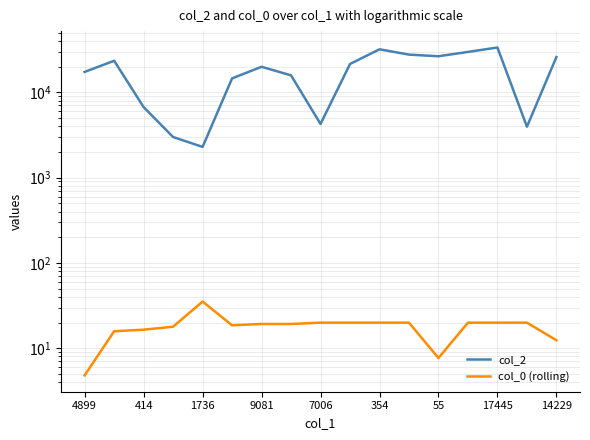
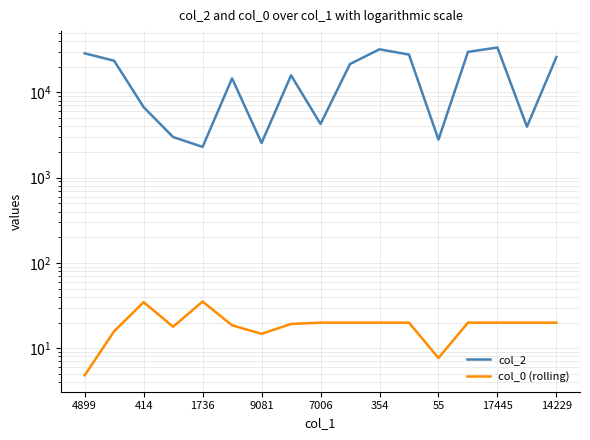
col_2, 4899: 17000 -> 29000
col_0 (rolling), 414: 16 -> 35
col_2, 9081: 20000 -> 2500
col_0 (rolling), 9081: 19 -> 15
col_2, 55: 26000 -> 2800
col_0 (rolling), 14229: 12 -> 20
